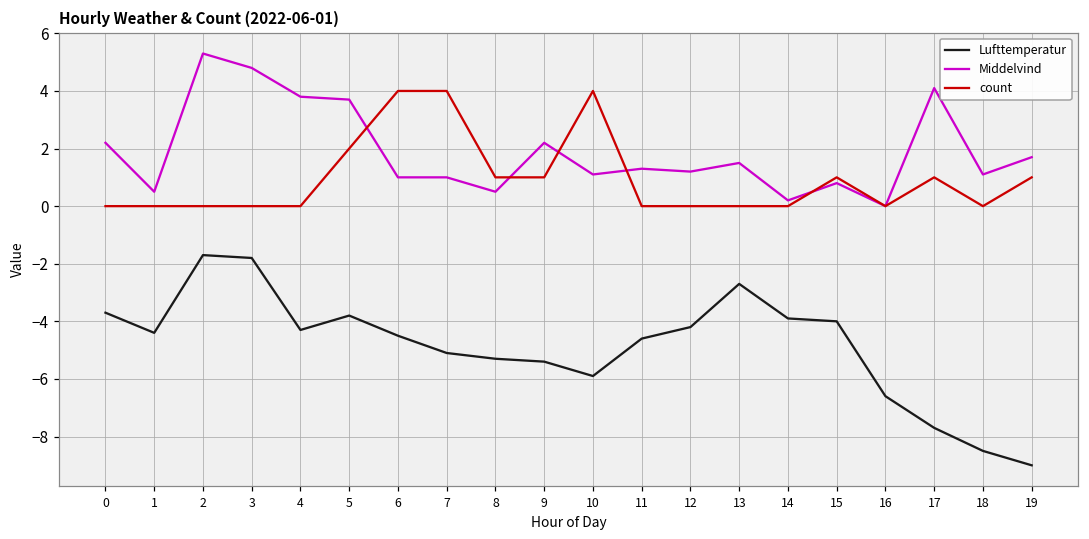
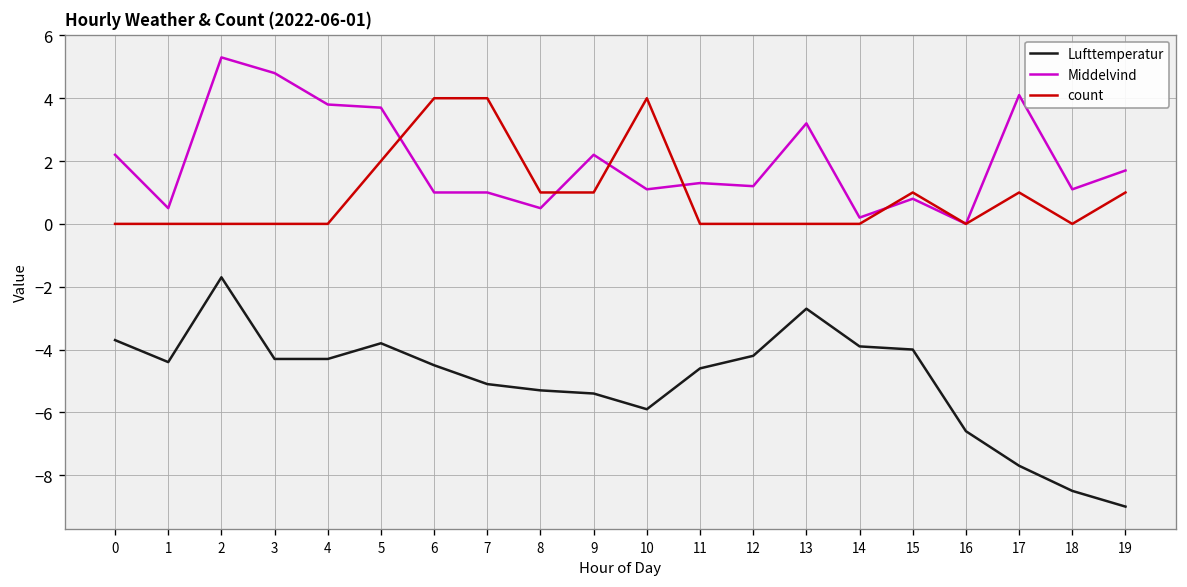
Lufttemperatur, 3: -1.8 -> -4.3
Middelvind, 13: 1.5 -> 3.2
